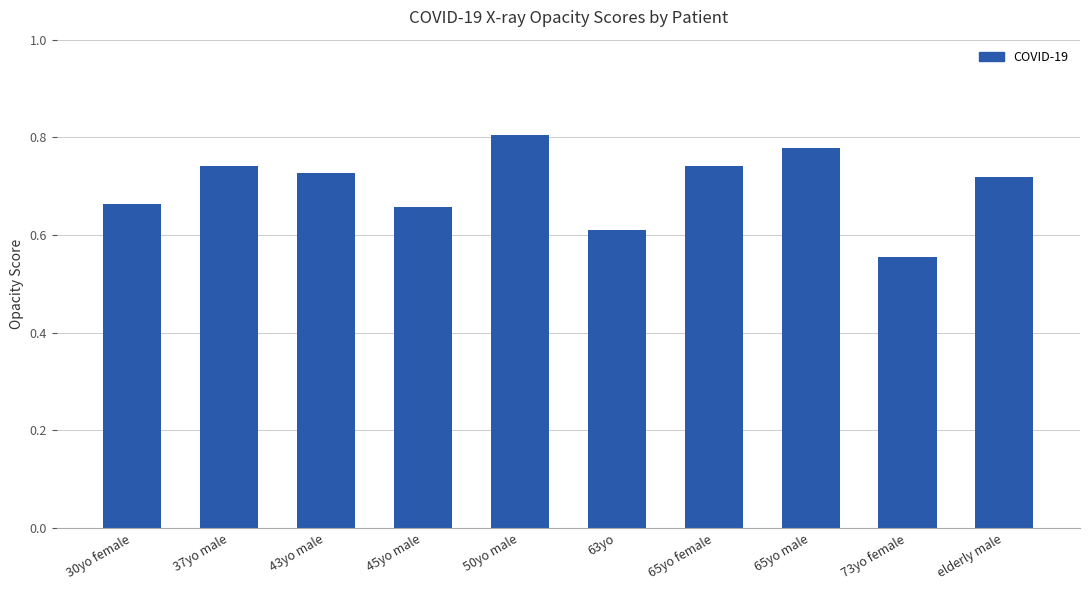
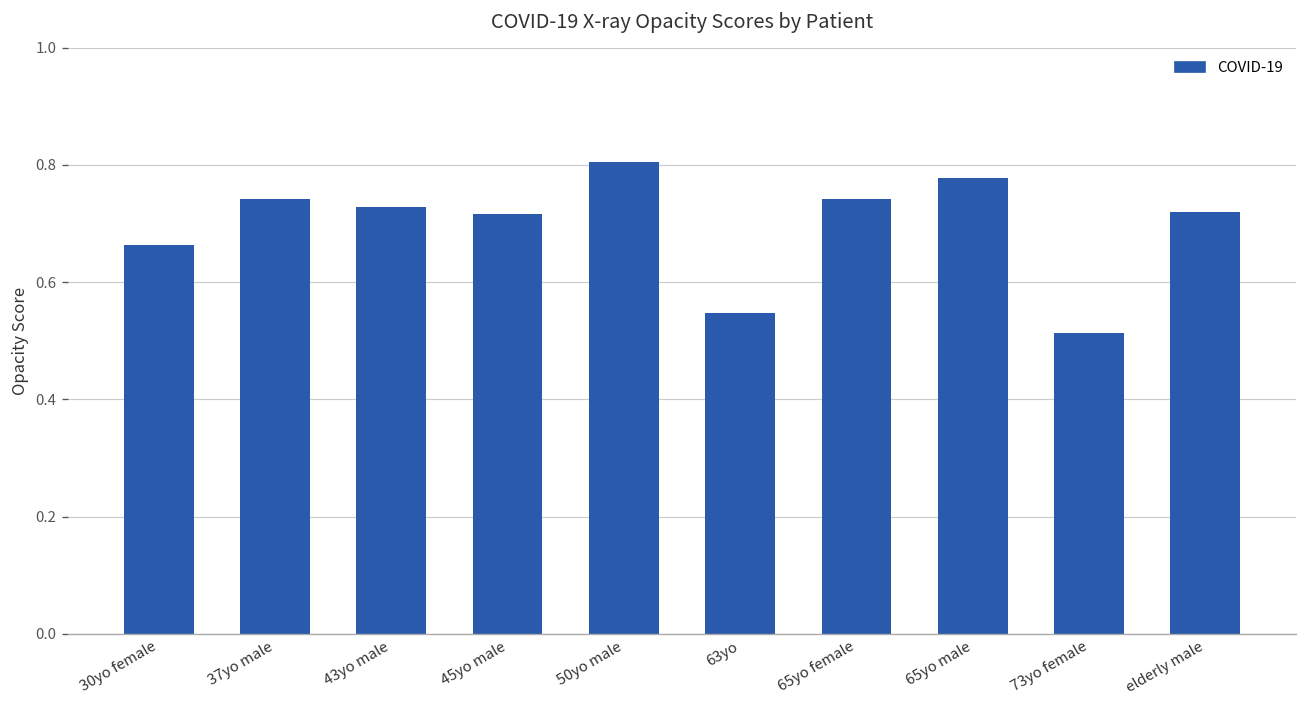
45yo male: 0.66 -> 0.72
63yo: 0.61 -> 0.55
73yo female: 0.55 -> 0.51
